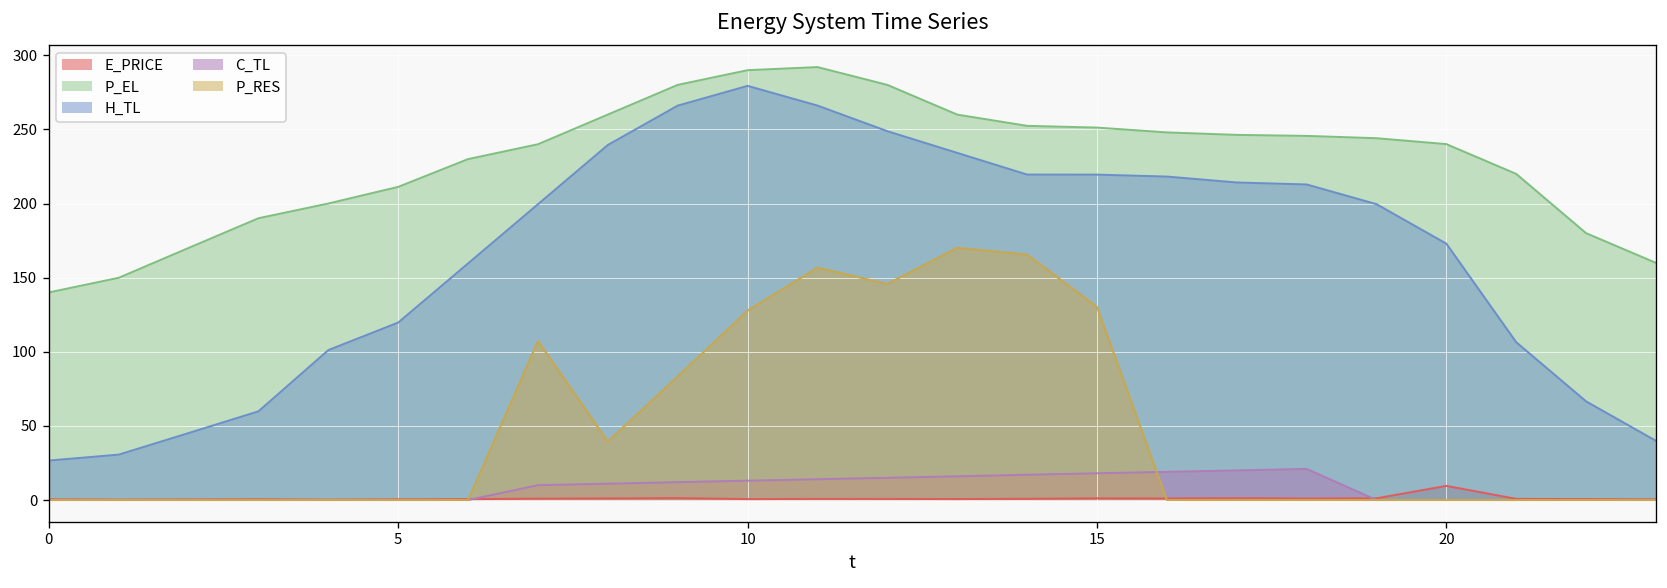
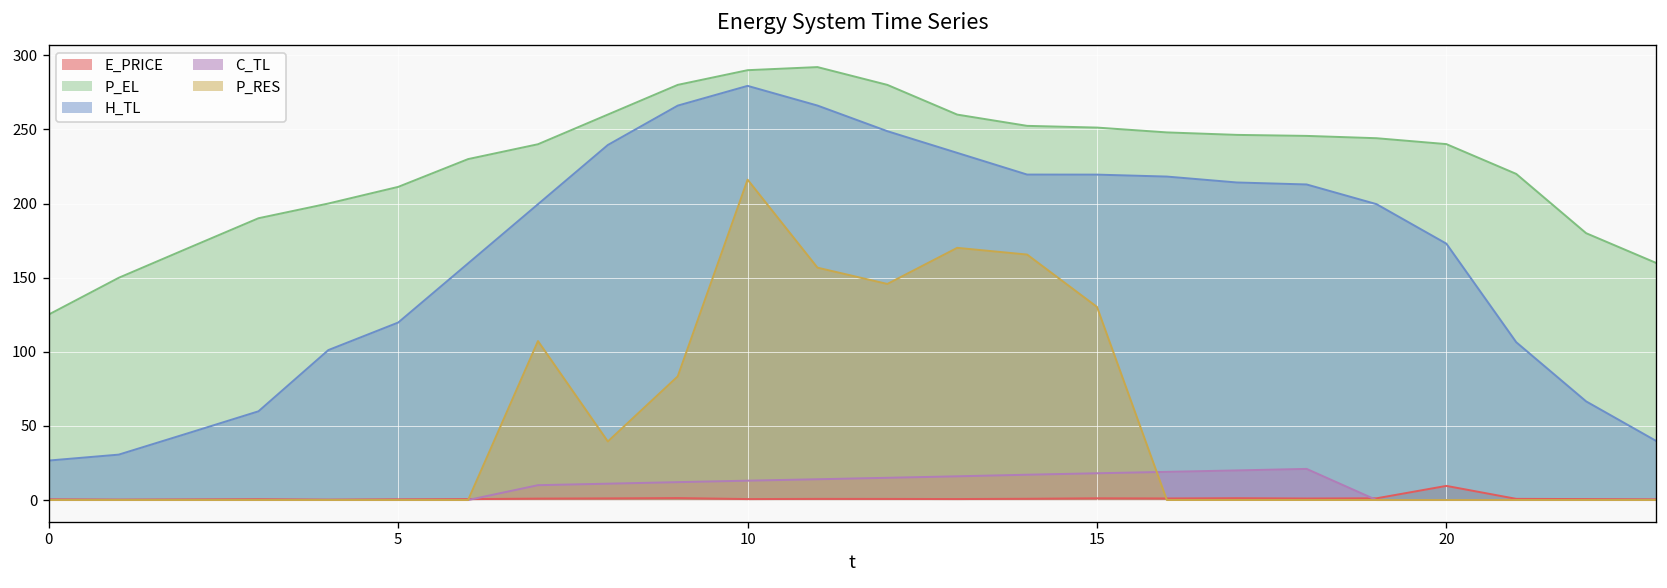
P_EL, 0: 140 -> 125
P_RES, 10: 128 -> 216
